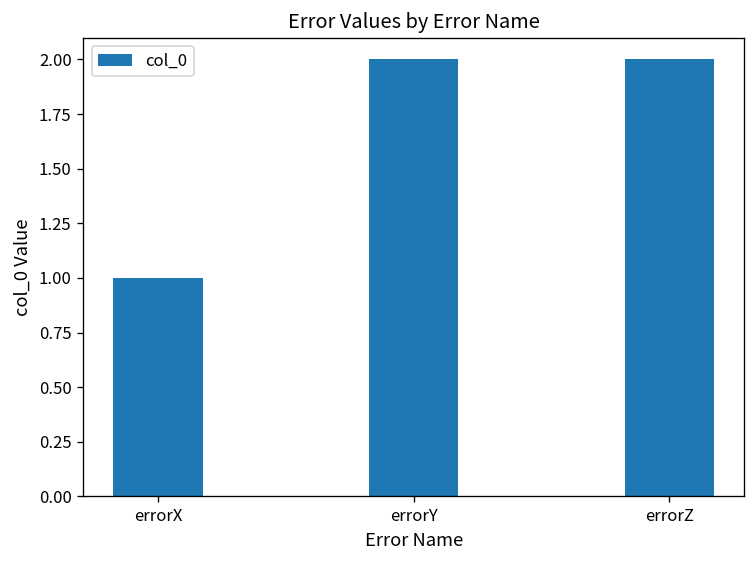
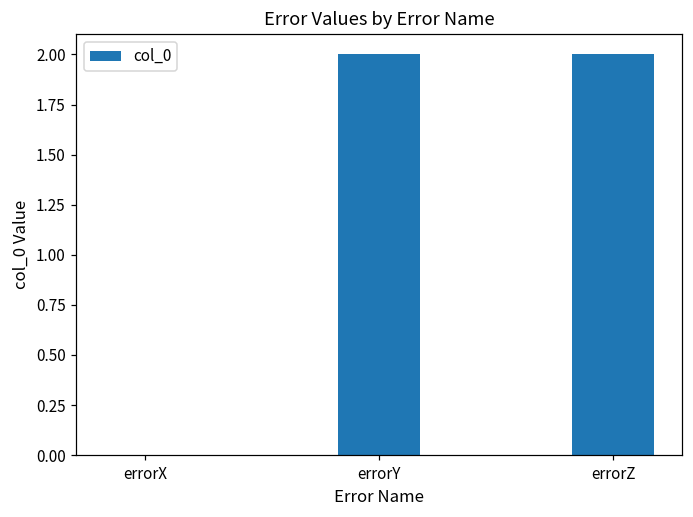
errorX: 1 -> 0
